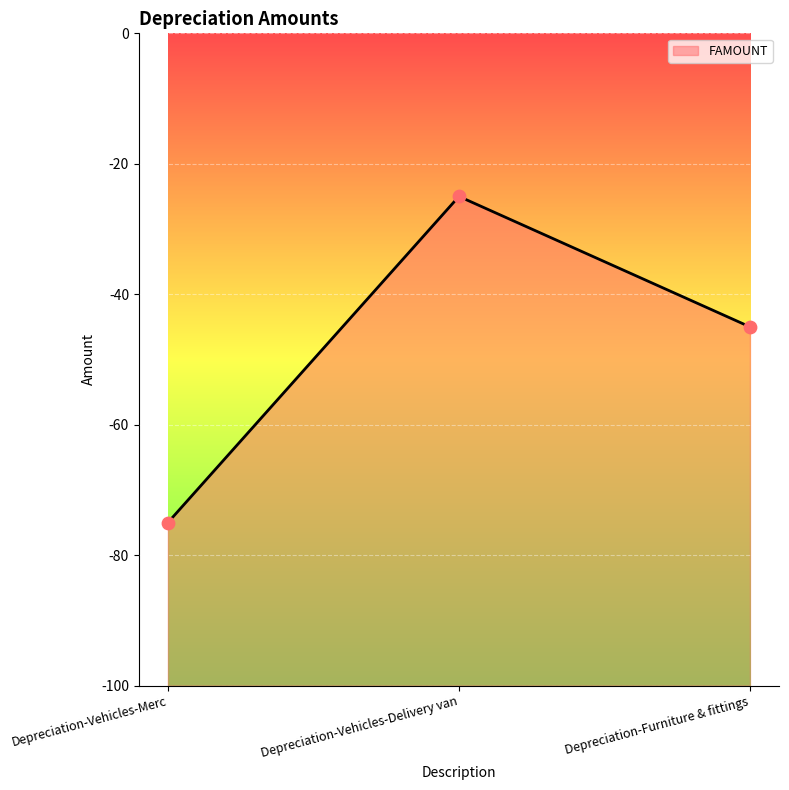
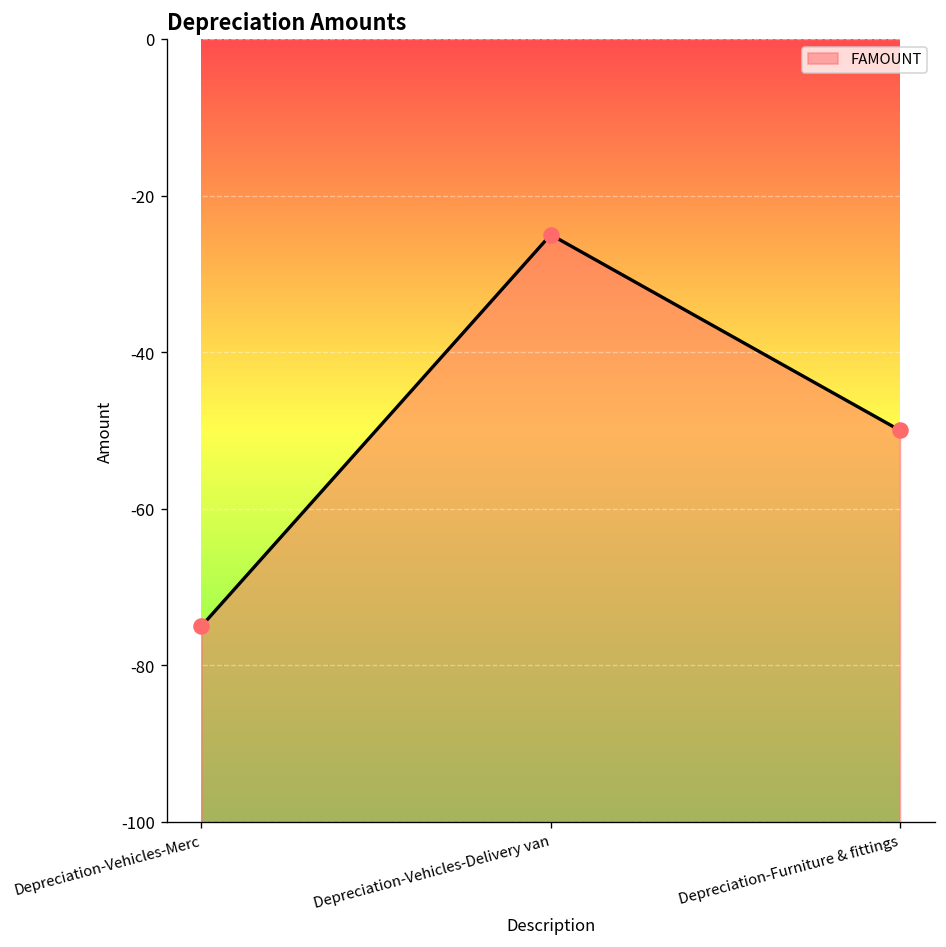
Depreciation-Furniture & fittings: -45 -> -50
